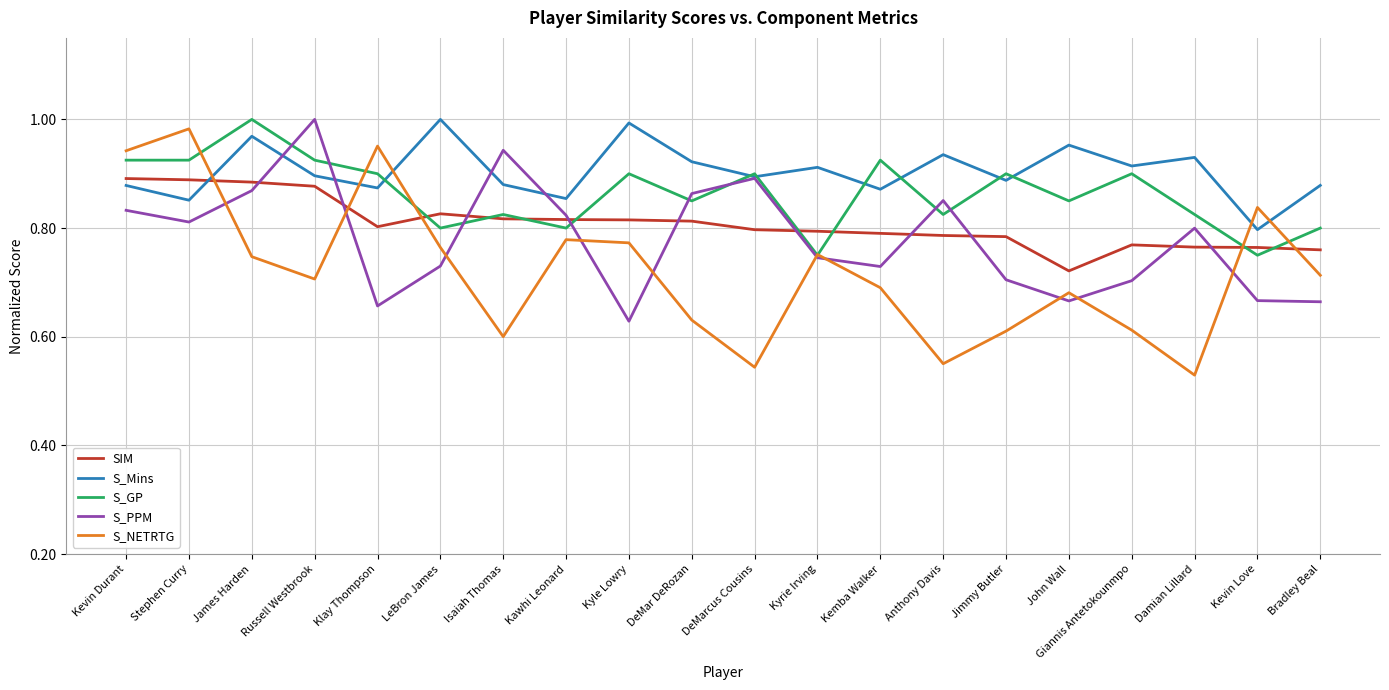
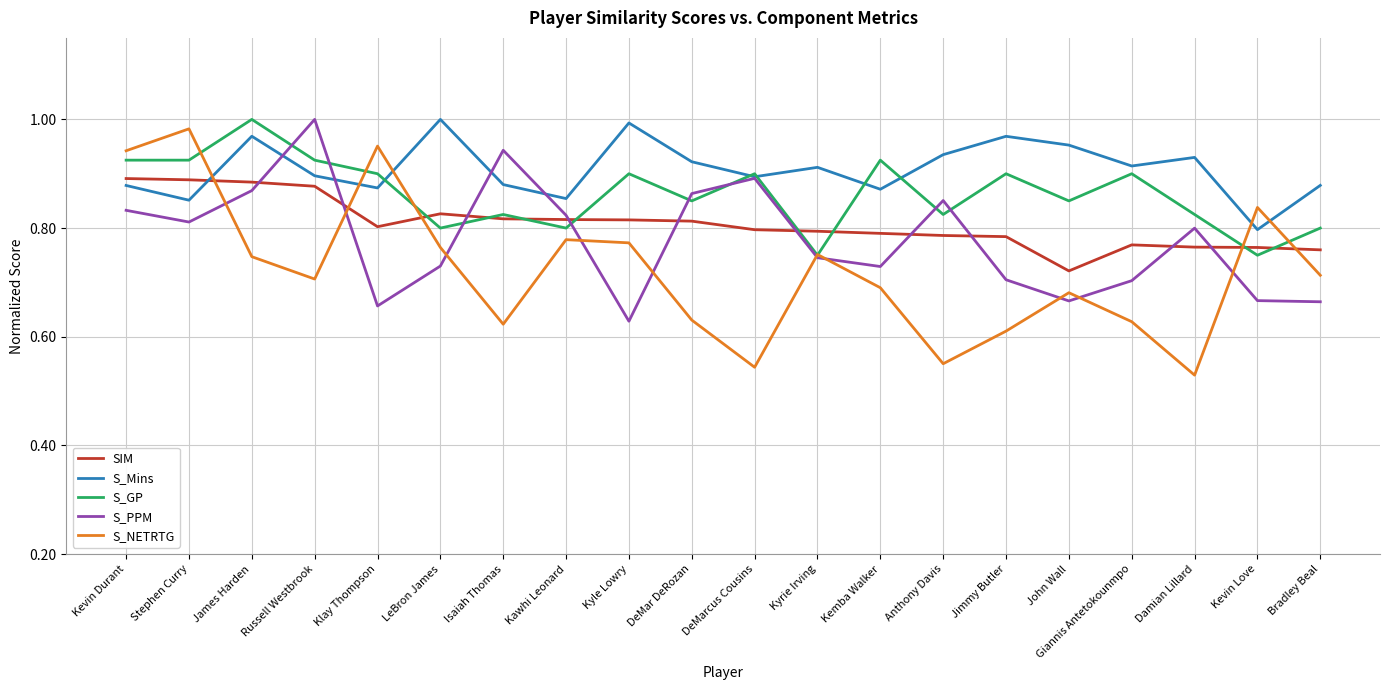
S_NETRTG, Isaiah Thomas: 0.60 -> 0.62
S_Mins, Jimmy Butler: 0.89 -> 0.97
S_NETRTG, Giannis Antetokounmpo: 0.61 -> 0.63
